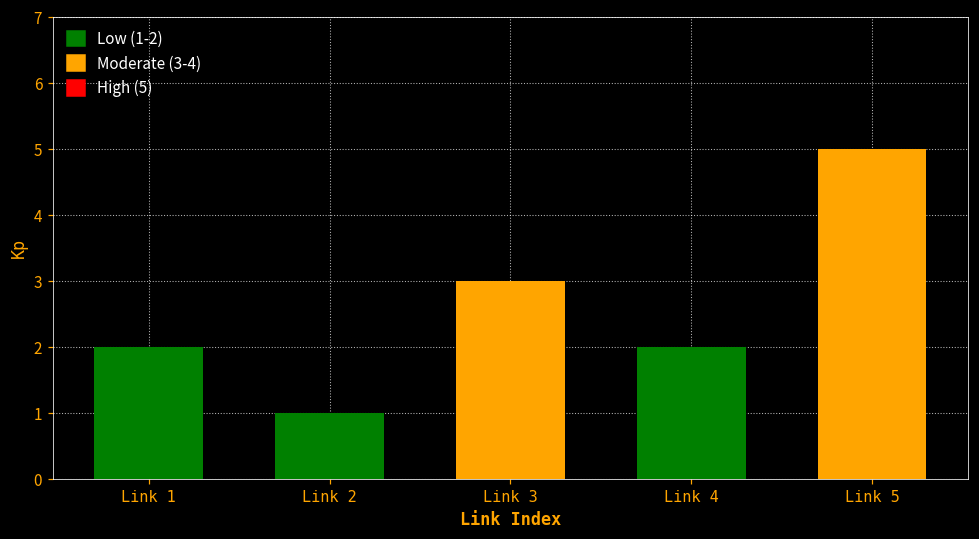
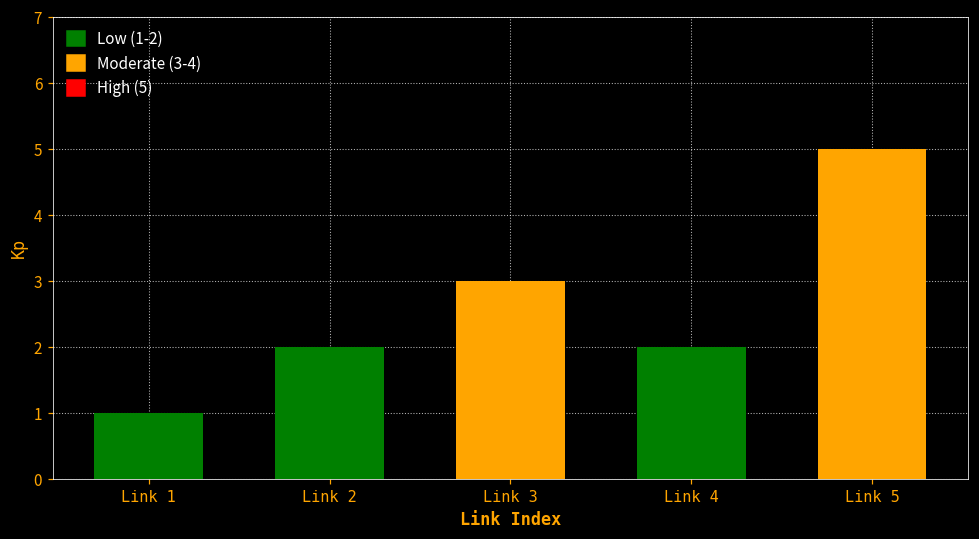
Link 1: 2 -> 1
Link 2: 1 -> 2
